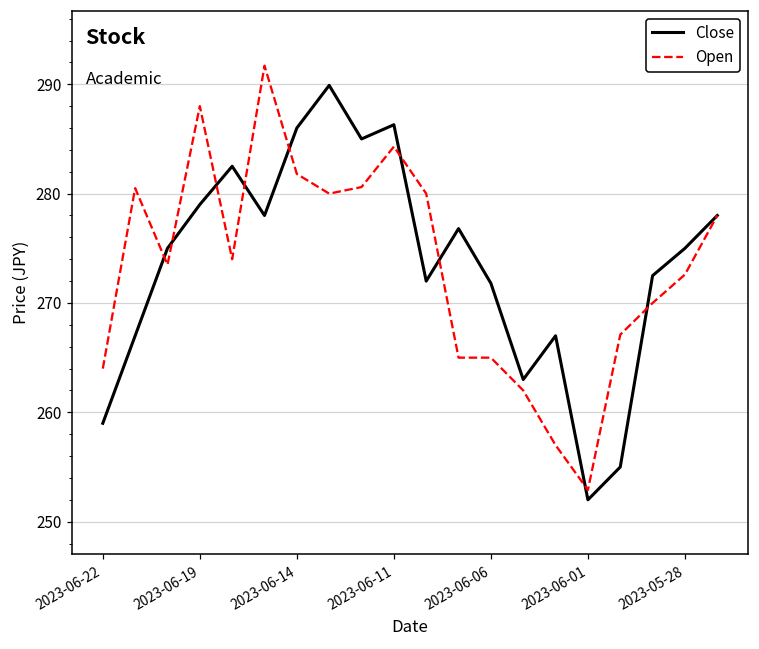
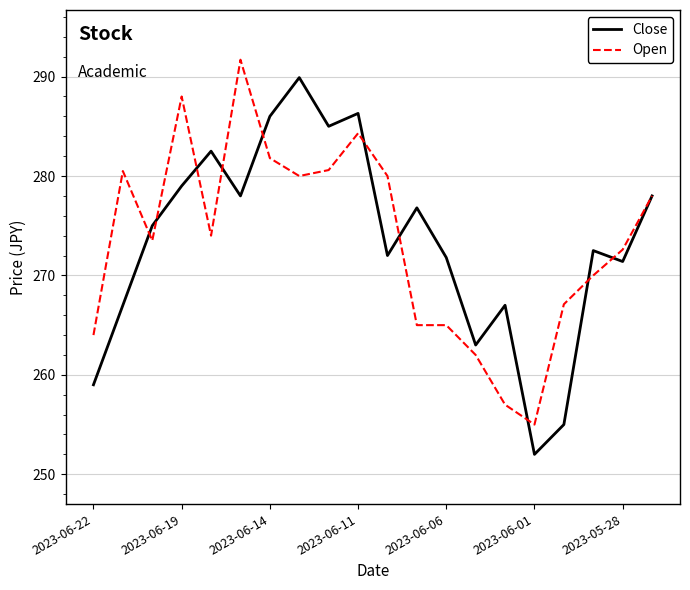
Open, 2023-06-01: 253 -> 255
Close, 2023-05-28: 275 -> 271
